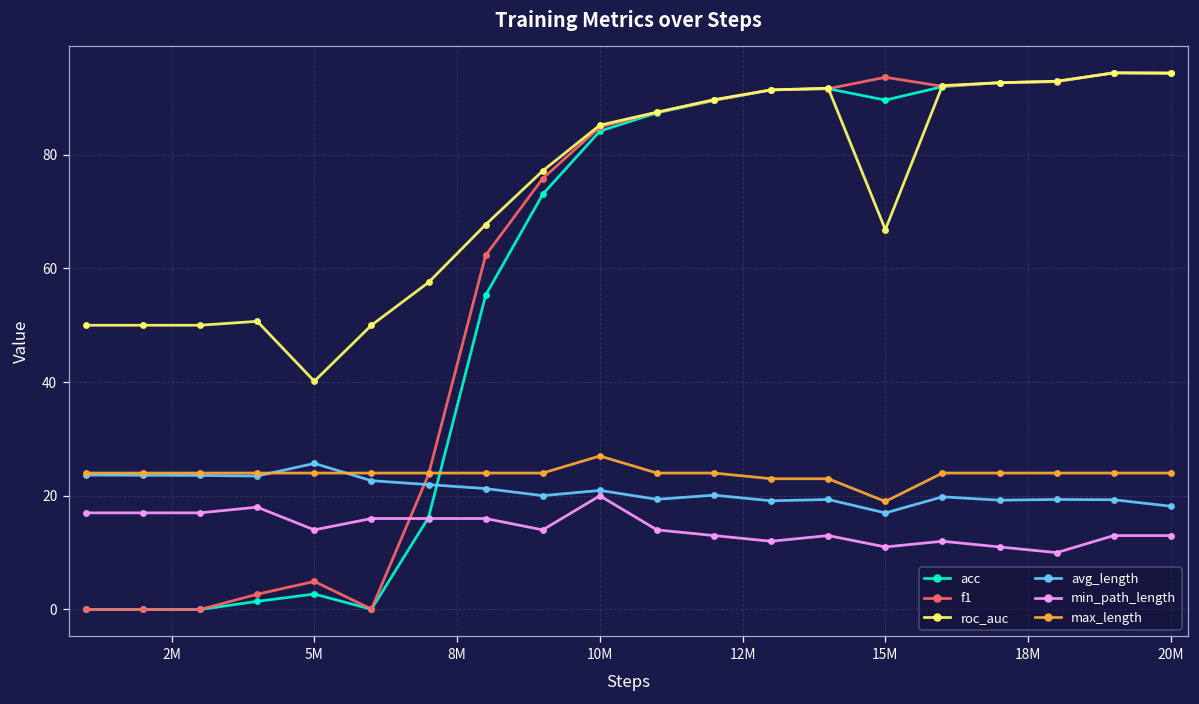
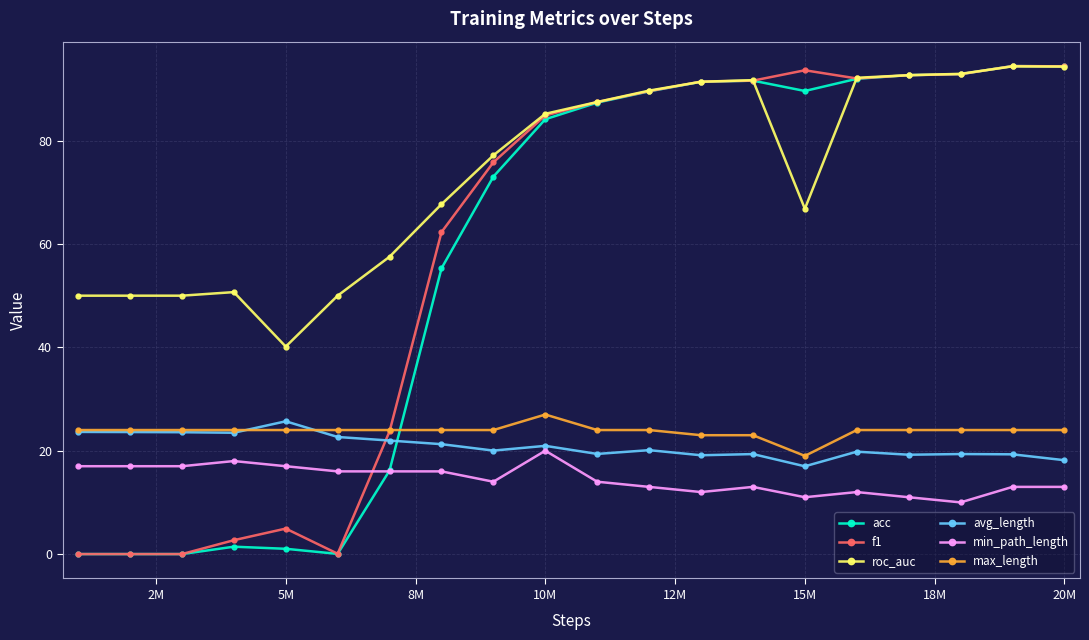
acc, 5M: 3 -> 1
min_path_length, 5M: 14 -> 17
